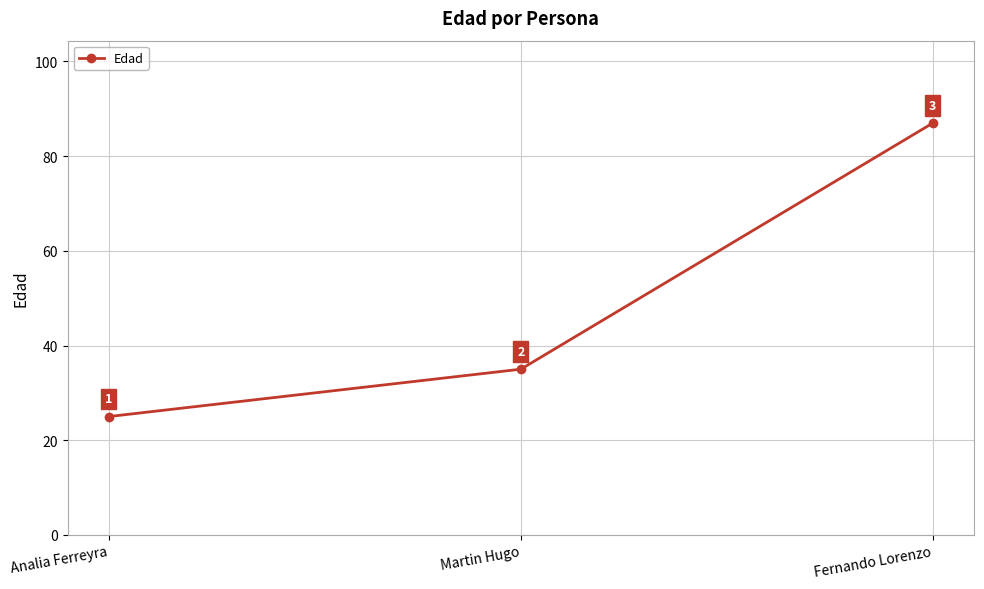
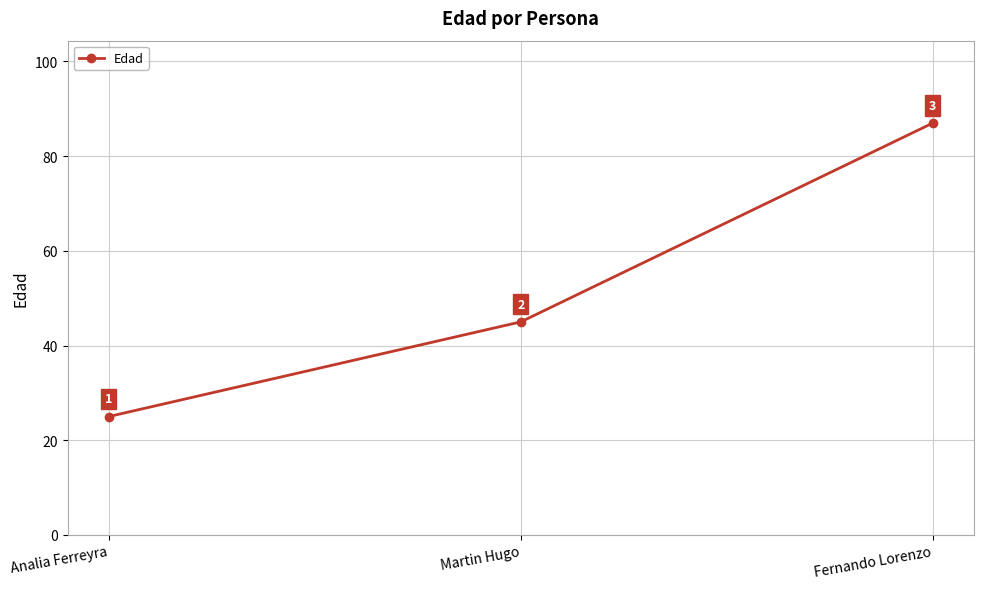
Martin Hugo: 35 -> 45
